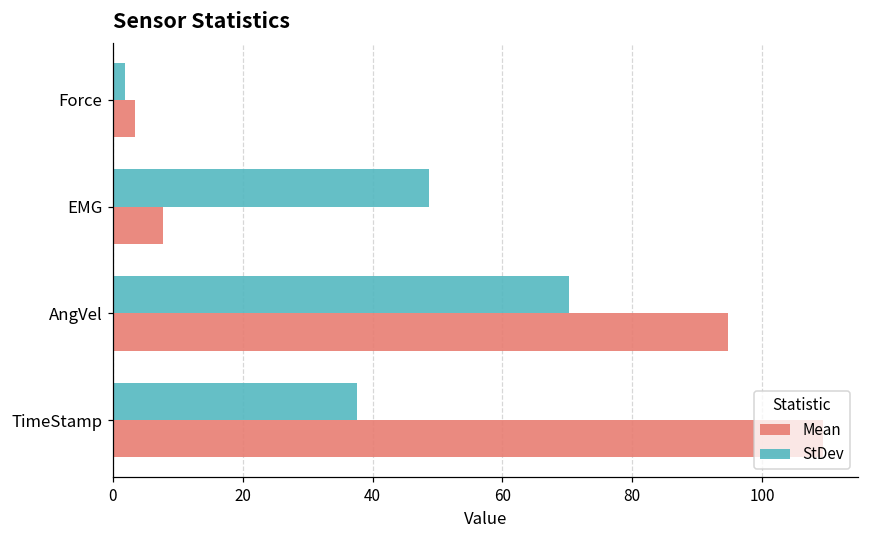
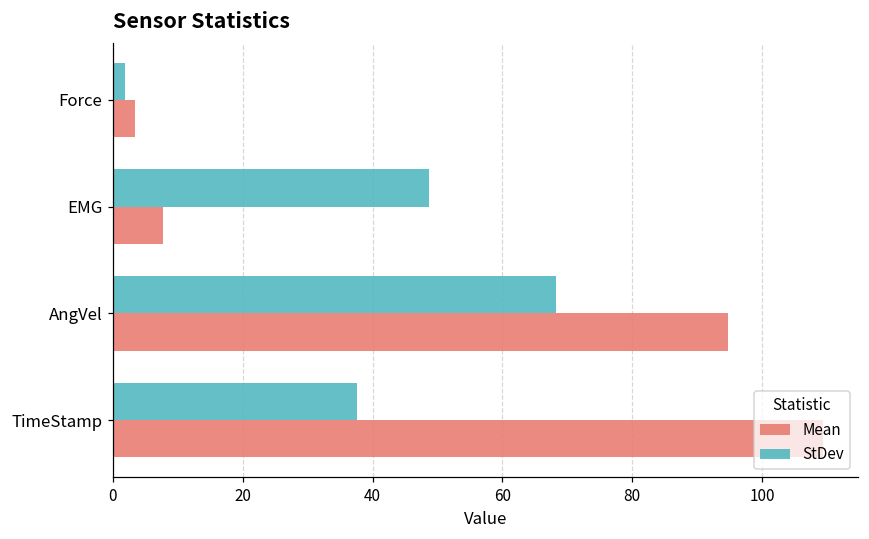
StDev, AngVel: 70 -> 68
